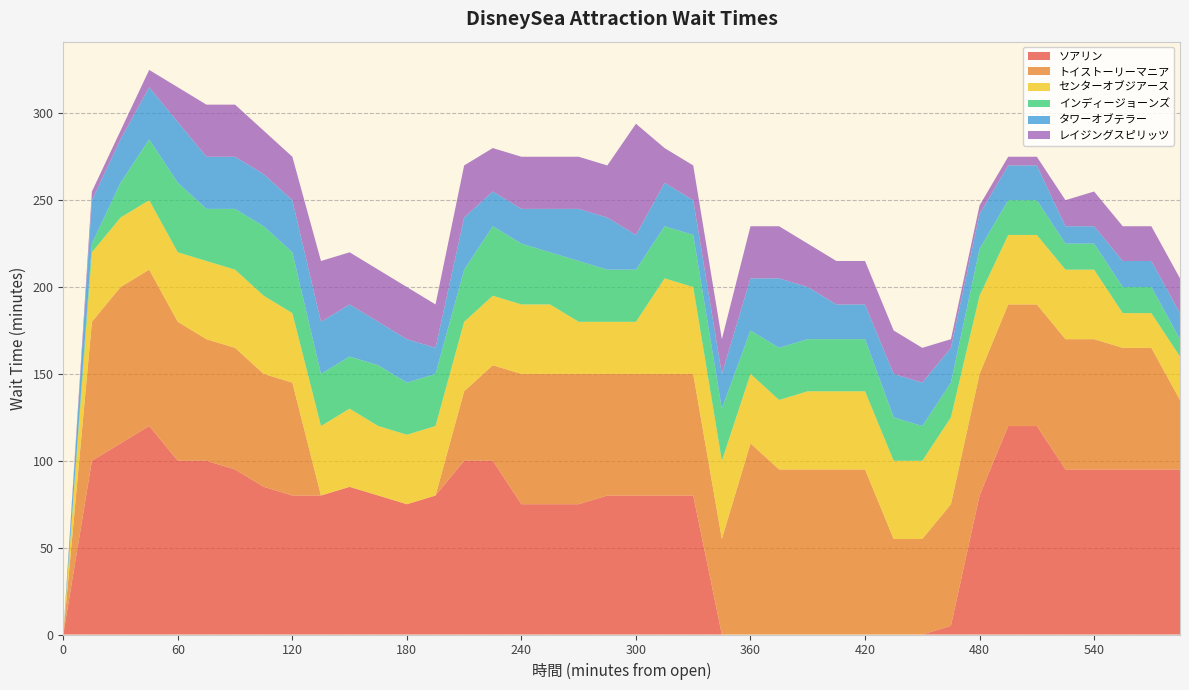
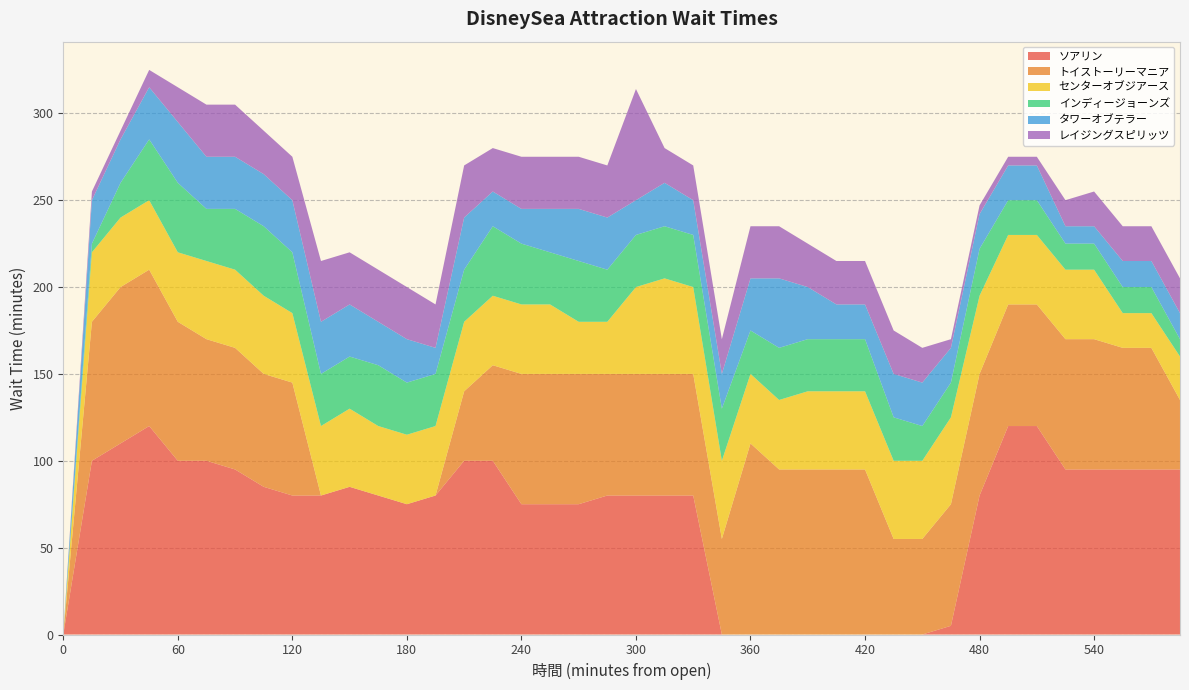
センターオブジアース, 300: 30 -> 50
